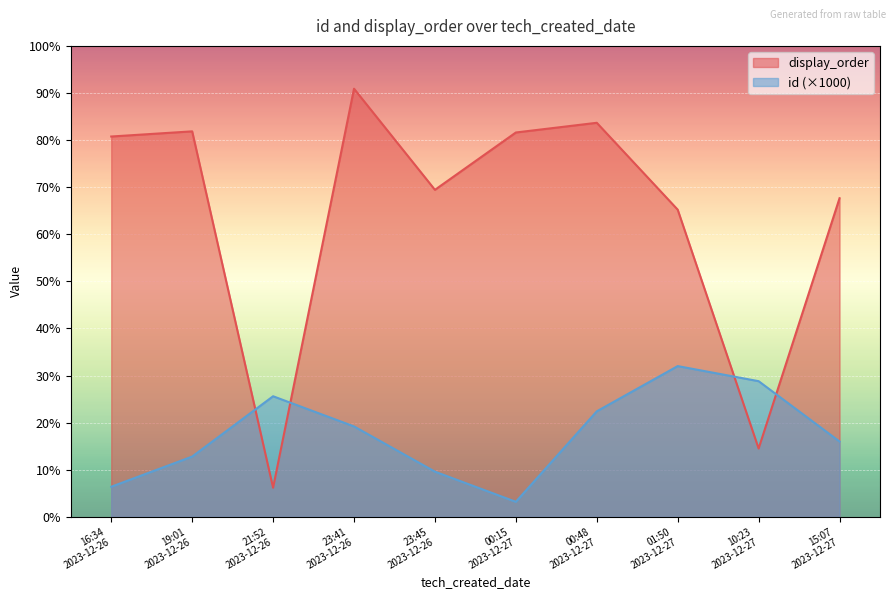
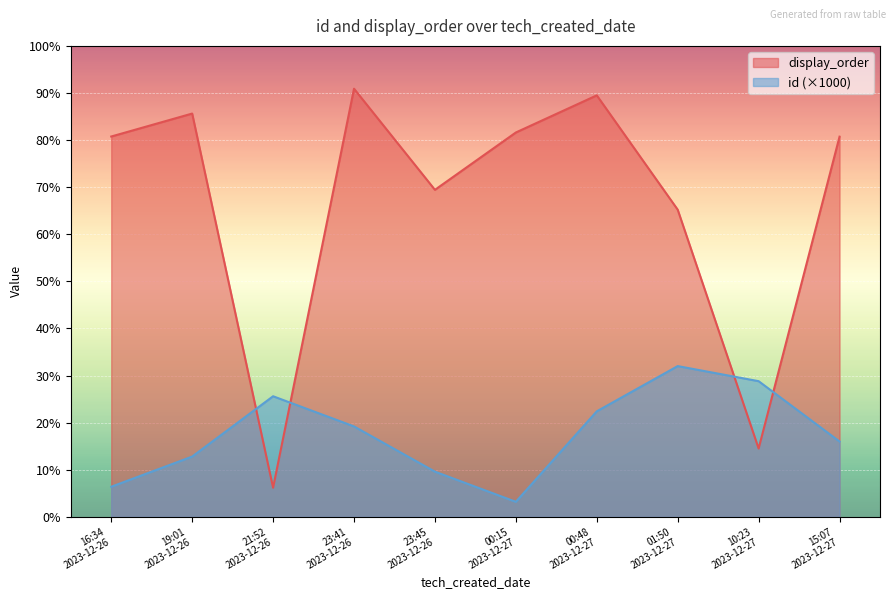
display_order, 19:01 2023-12-26: 82% -> 86%
display_order, 00:48 2023-12-27: 84% -> 89%
display_order, 15:07 2023-12-27: 68% -> 81%
